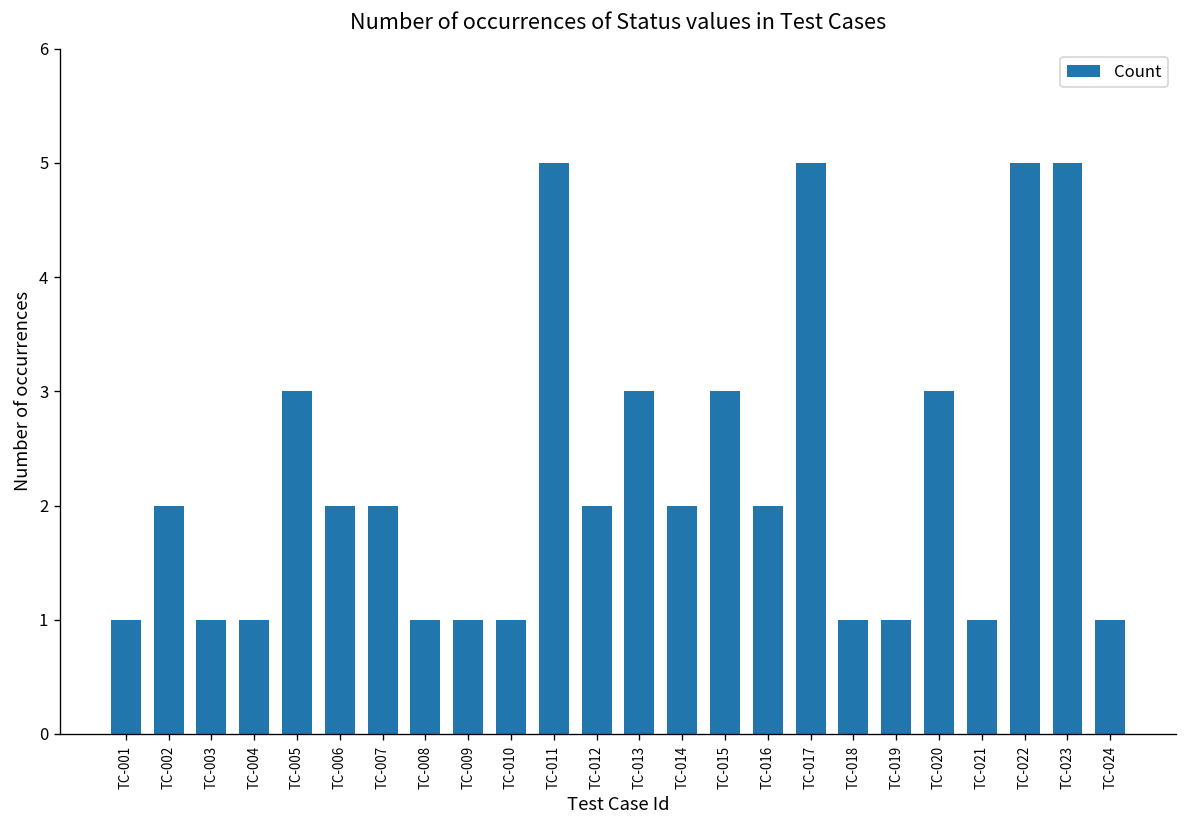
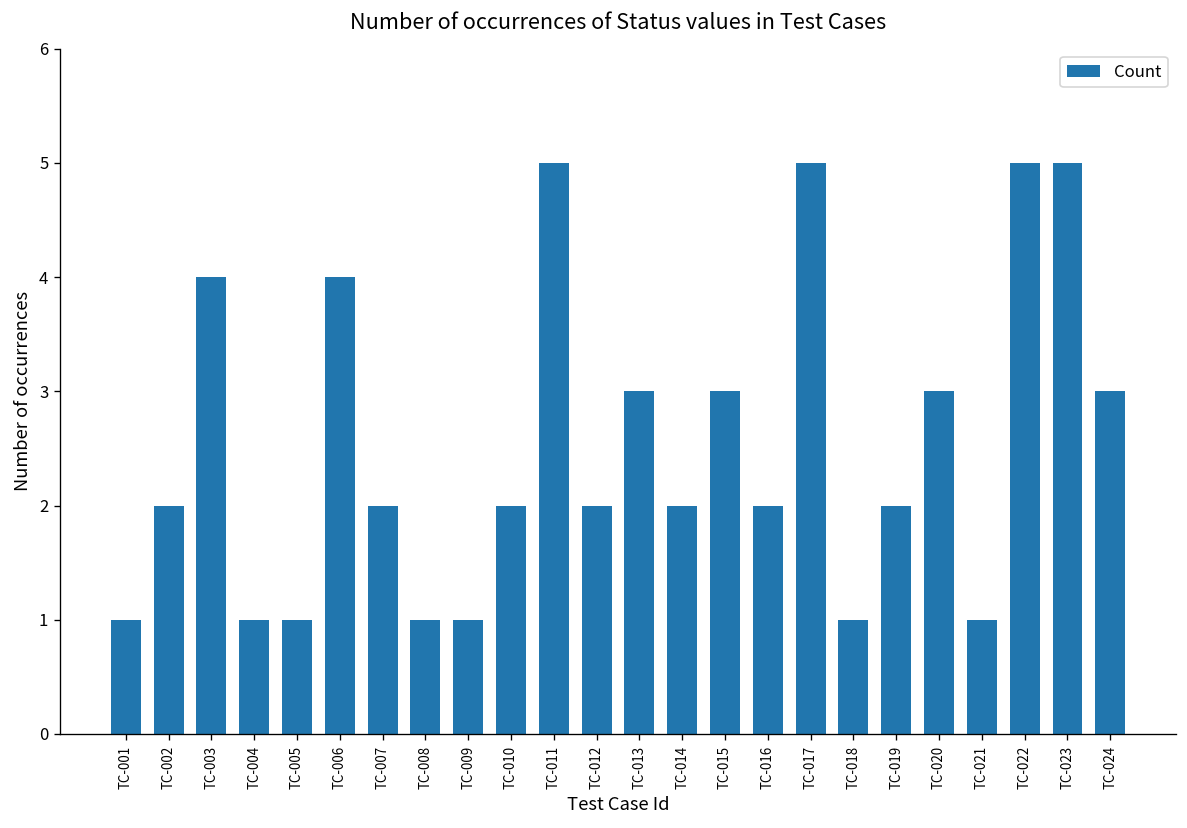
TC-003: 1 -> 4
TC-005: 3 -> 1
TC-006: 2 -> 4
TC-010: 1 -> 2
TC-019: 1 -> 2
TC-024: 1 -> 3
